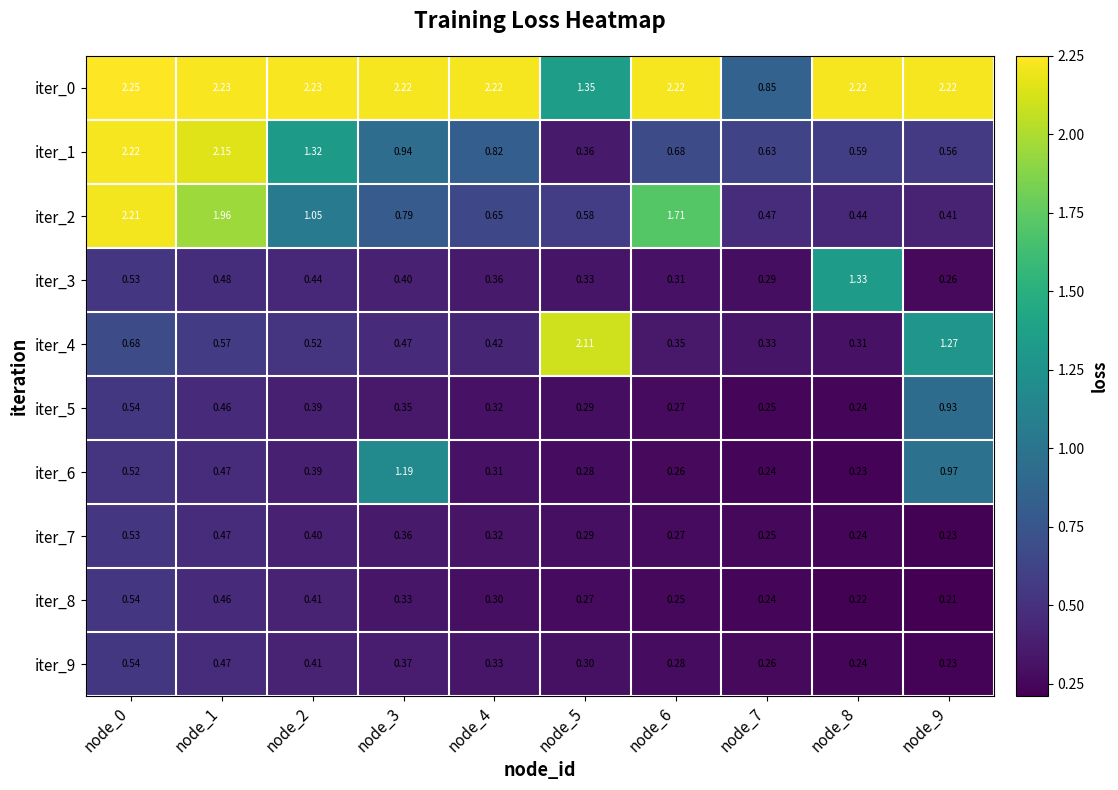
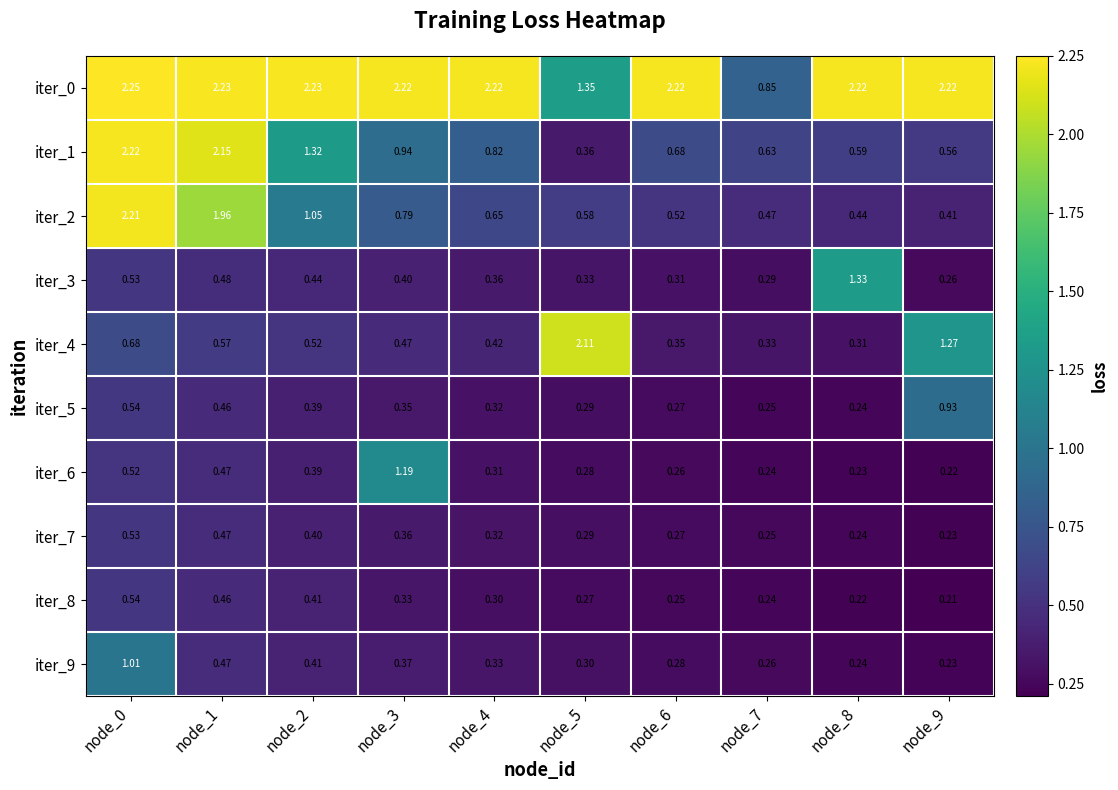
iter_2, node_6: 1.71 -> 0.52
iter_6, node_9: 0.97 -> 0.22
iter_9, node_0: 0.54 -> 1.01
